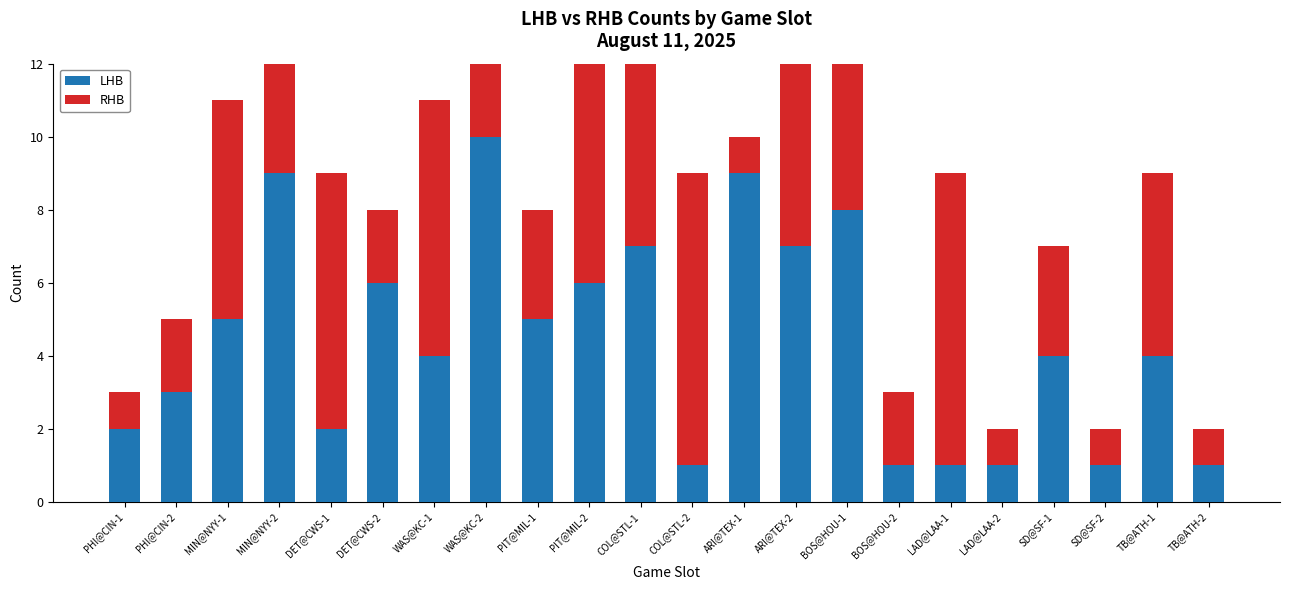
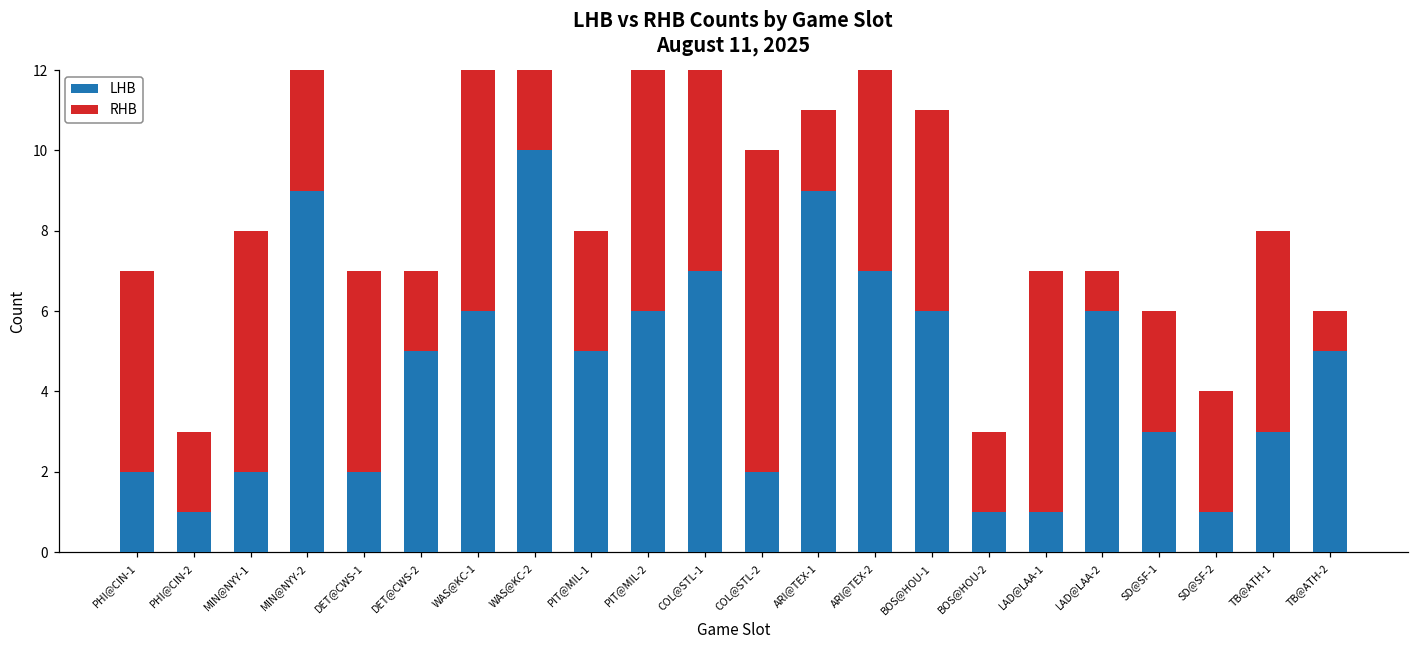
RHB, PHI@CIN-1: 1 -> 5
LHB, PHI@CIN-2: 3 -> 1
LHB, MIN@NYY-1: 5 -> 2
RHB, DET@CWS-1: 7 -> 5
LHB, DET@CWS-2: 6 -> 5
LHB, WAS@KC-1: 4 -> 6
LHB, COL@STL-2: 1 -> 2
RHB, ARI@TEX-1: 1 -> 2
LHB, BOS@HOU-1: 8 -> 6
RHB, LAD@LAA-1: 8 -> 6
LHB, LAD@LAA-2: 1 -> 6
LHB, SD@SF-1: 4 -> 3
RHB, SD@SF-2: 1 -> 3
LHB, TB@ATH-1: 4 -> 3
LHB, TB@ATH-2: 1 -> 5
